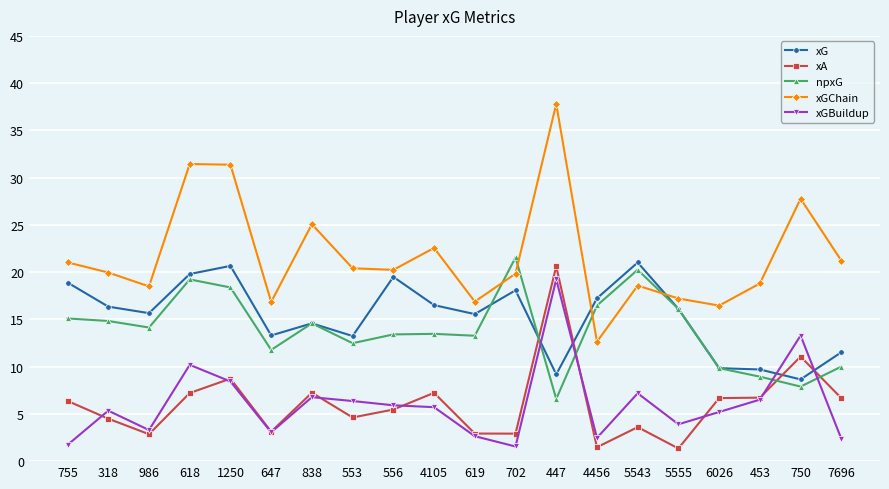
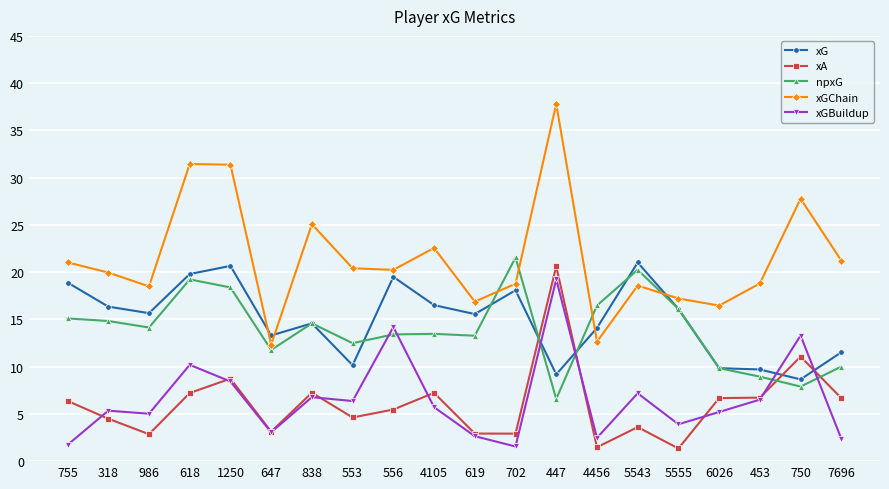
xGBuildup, 986: 3 -> 5
xGChain, 647: 17 -> 12
xG, 553: 13 -> 10
xGBuildup, 556: 6 -> 14
xGChain, 702: 20 -> 19
xG, 4456: 17 -> 14
